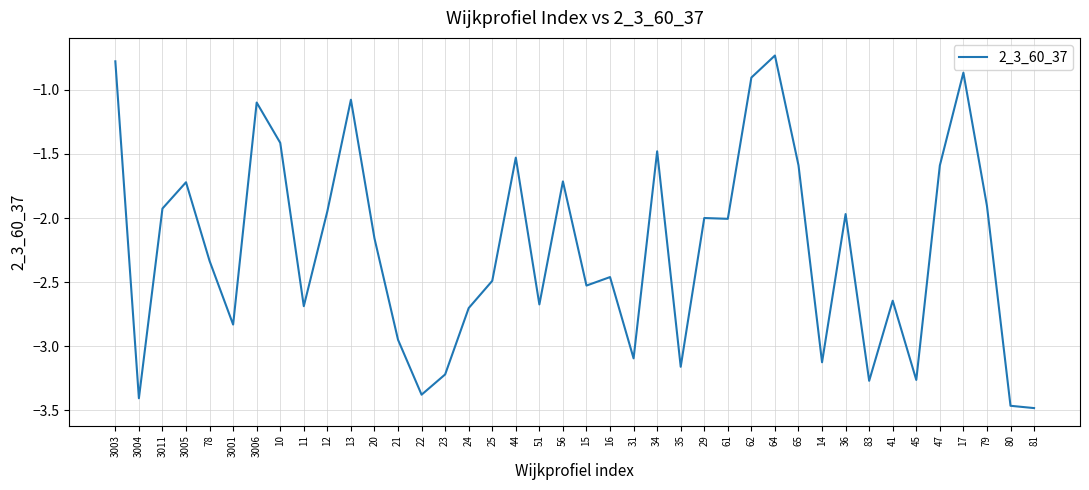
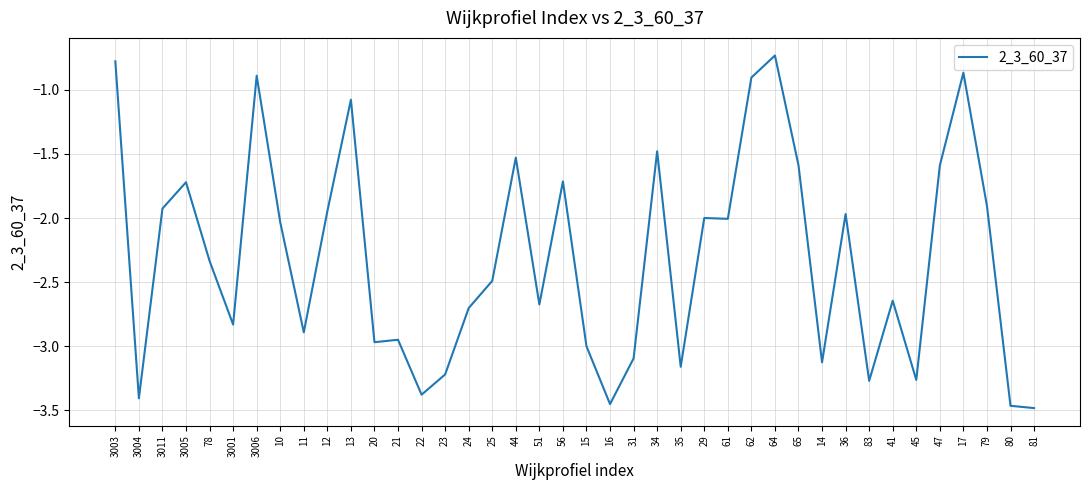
3006: -1.10 -> -0.89
10: -1.41 -> -2.03
11: -2.69 -> -2.89
20: -2.16 -> -2.97
15: -2.53 -> -3.00
16: -2.46 -> -3.45
